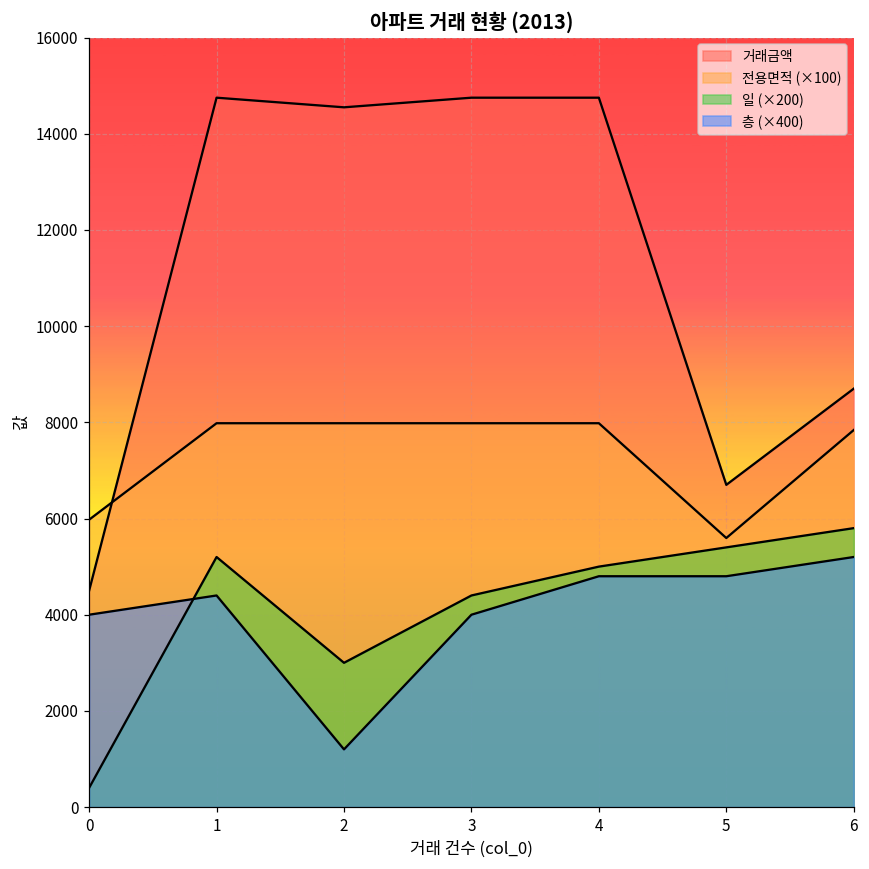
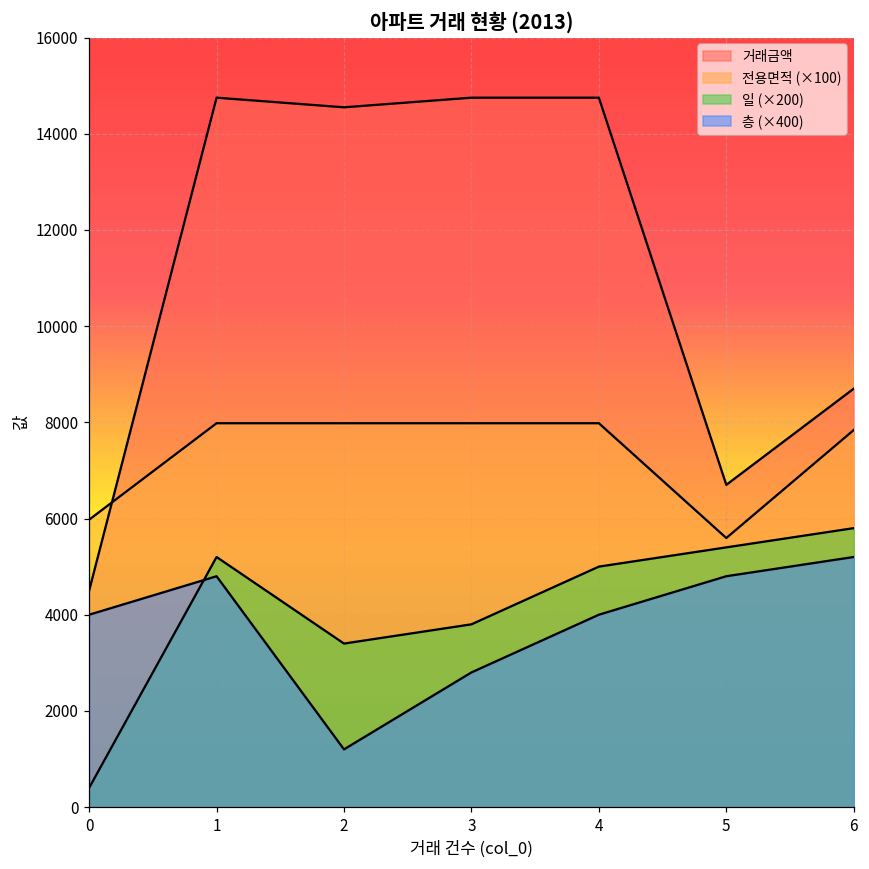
층 (×400), 1: 4400 -> 4800
일 (×200), 2: 3000 -> 3400
일 (×200), 3: 4400 -> 3800
층 (×400), 3: 4000 -> 2800
층 (×400), 4: 4800 -> 4000
